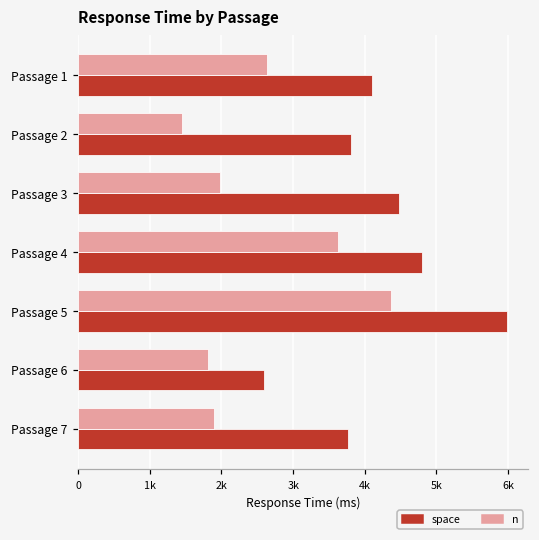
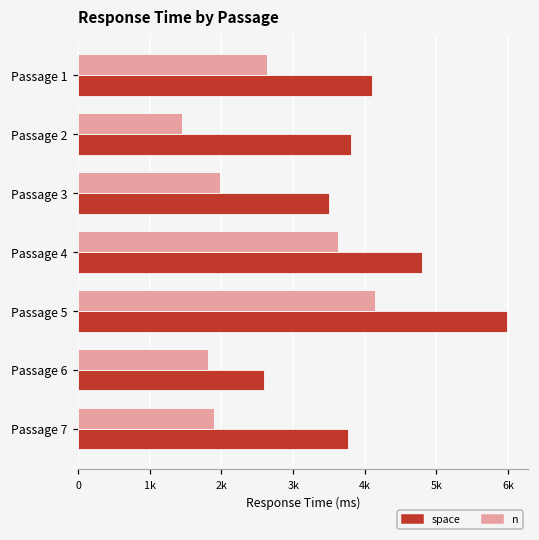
space, Passage 3: 4500 -> 3500
n, Passage 5: 4400 -> 4100
